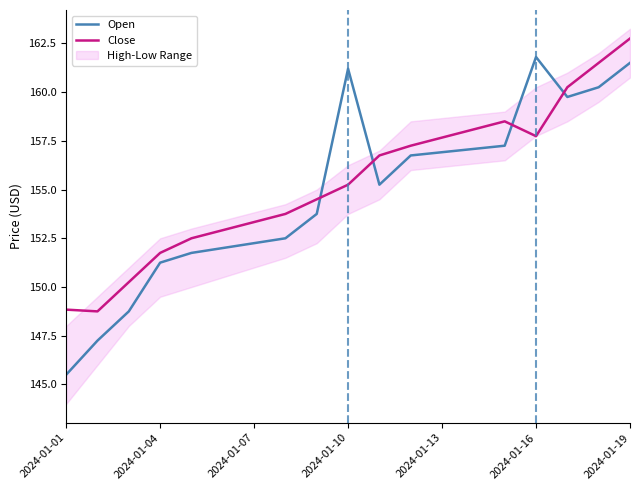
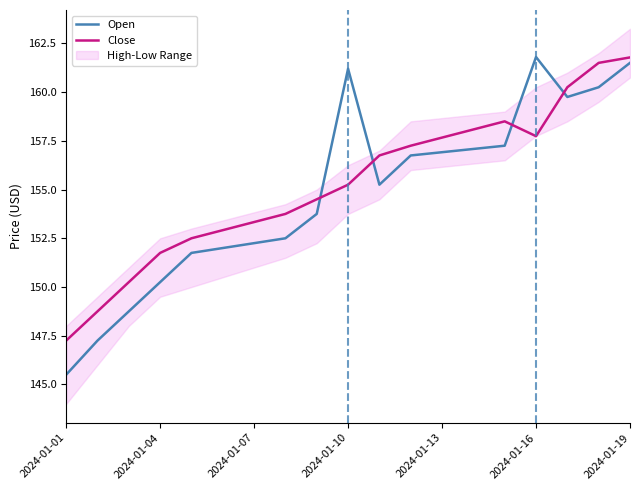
Close, 2024-01-01: 148.8 -> 147.3
Open, 2024-01-04: 151.3 -> 150.3
Close, 2024-01-19: 162.8 -> 161.8
